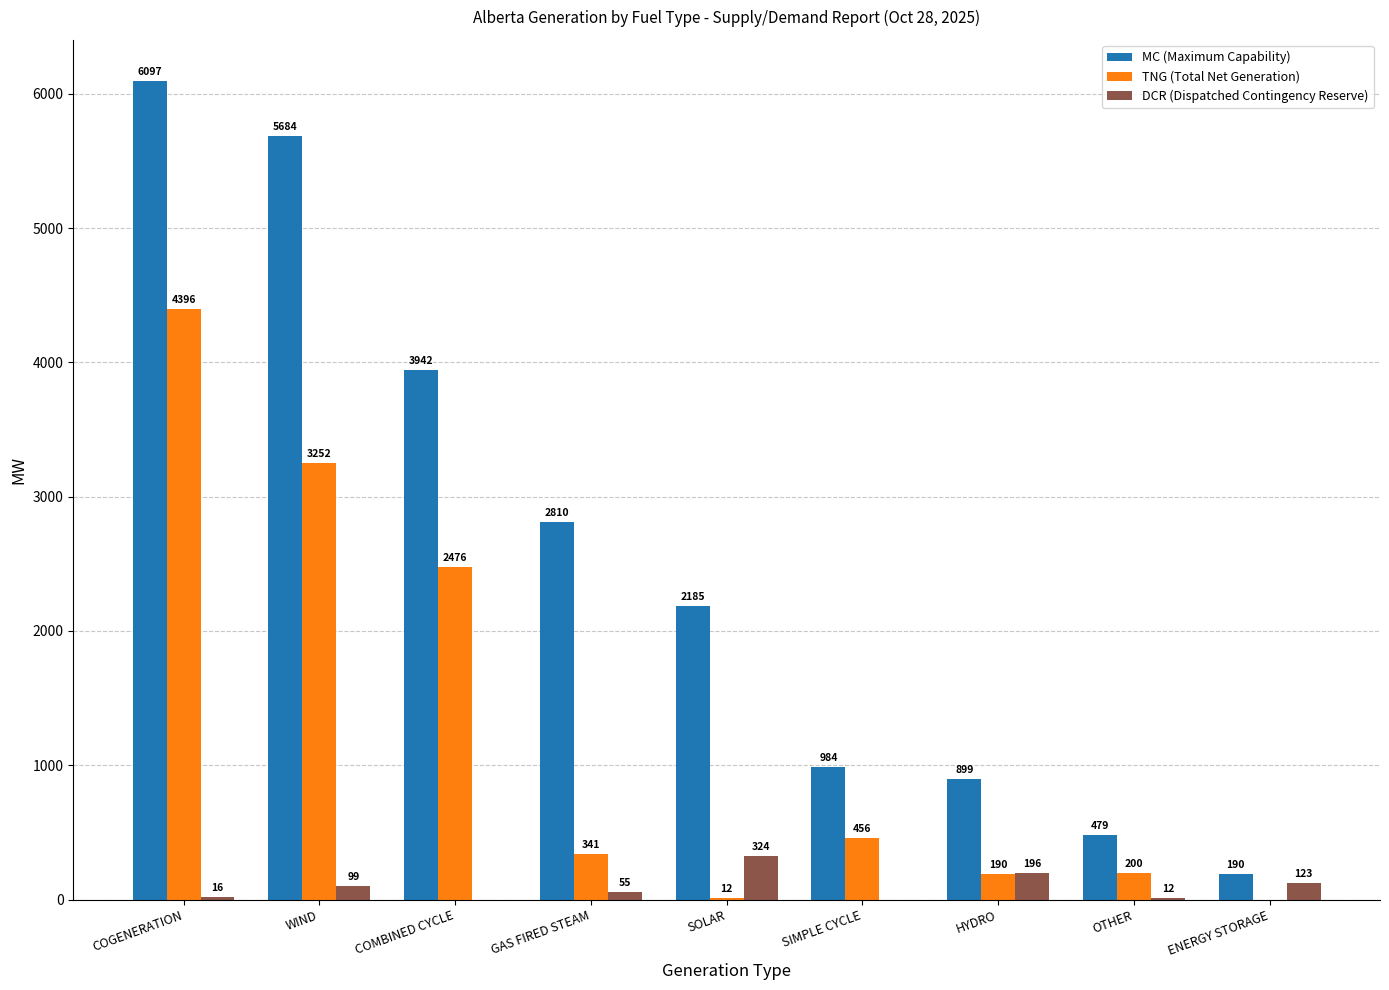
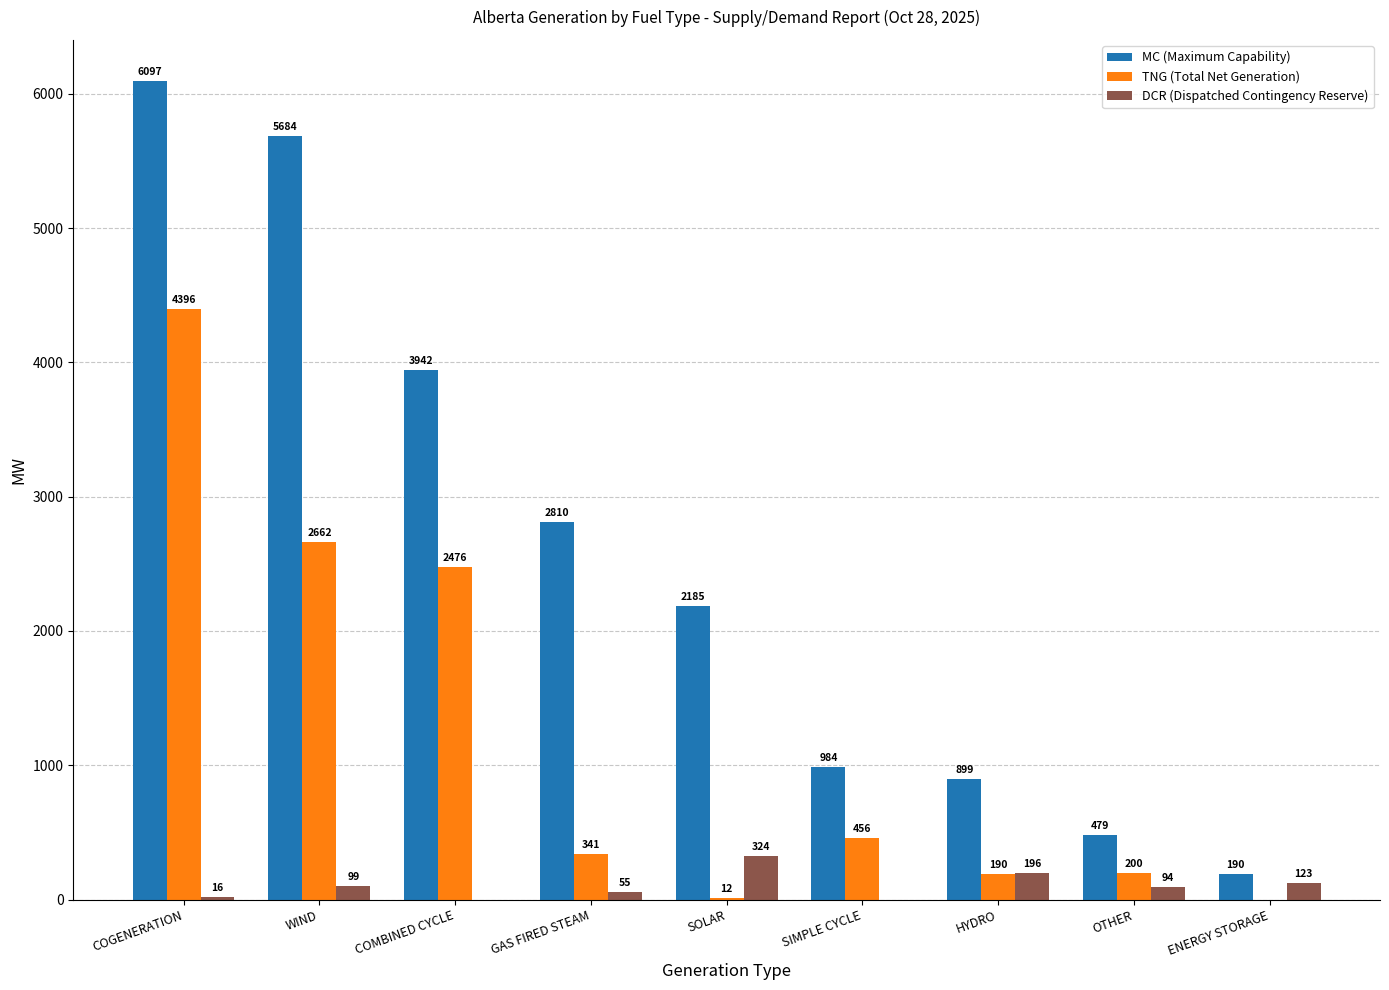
TNG (Total Net Generation), WIND: 3252 -> 2662
DCR (Dispatched Contingency Reserve), OTHER: 12 -> 94
